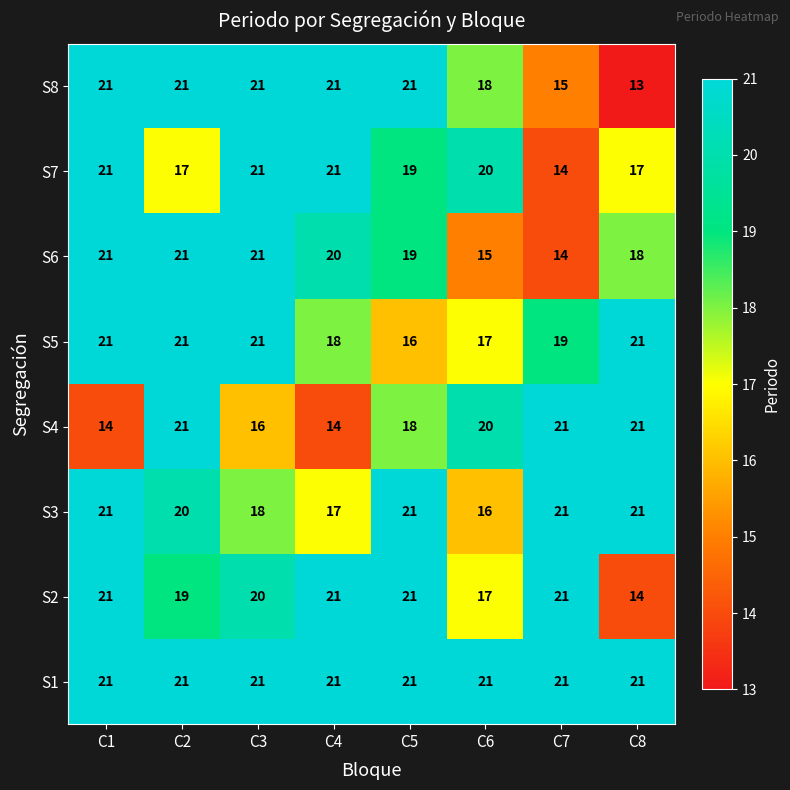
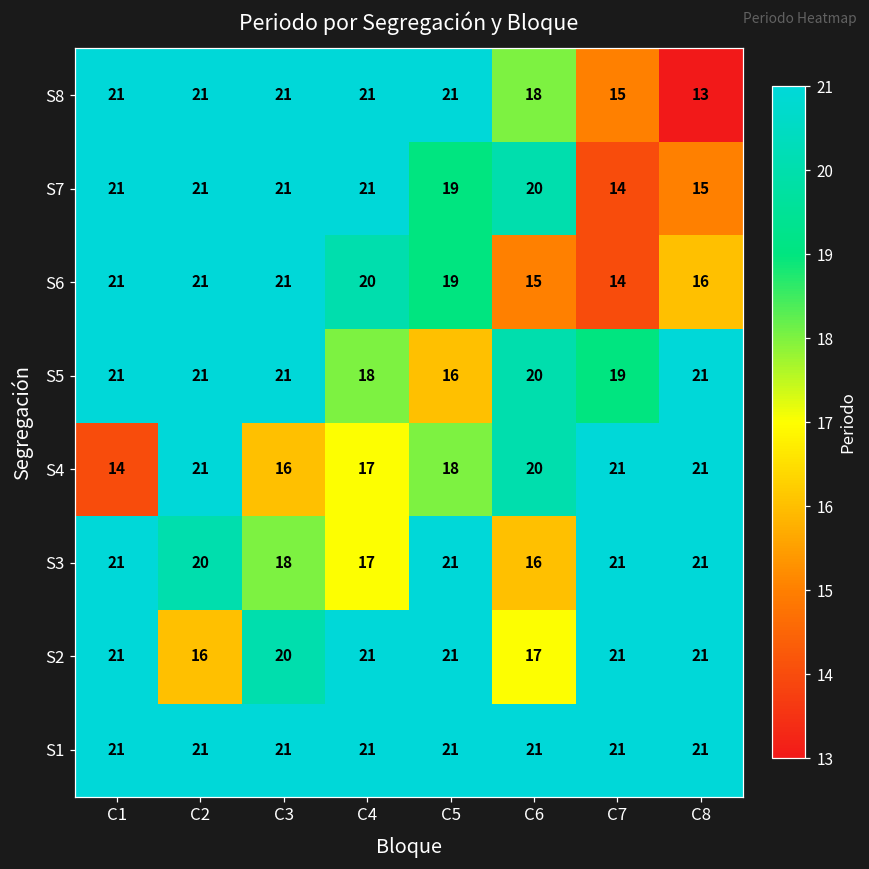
S7, C2: 17 -> 21
S7, C8: 17 -> 15
S6, C8: 18 -> 16
S5, C6: 17 -> 20
S4, C4: 14 -> 17
S2, C2: 19 -> 16
S2, C8: 14 -> 21
